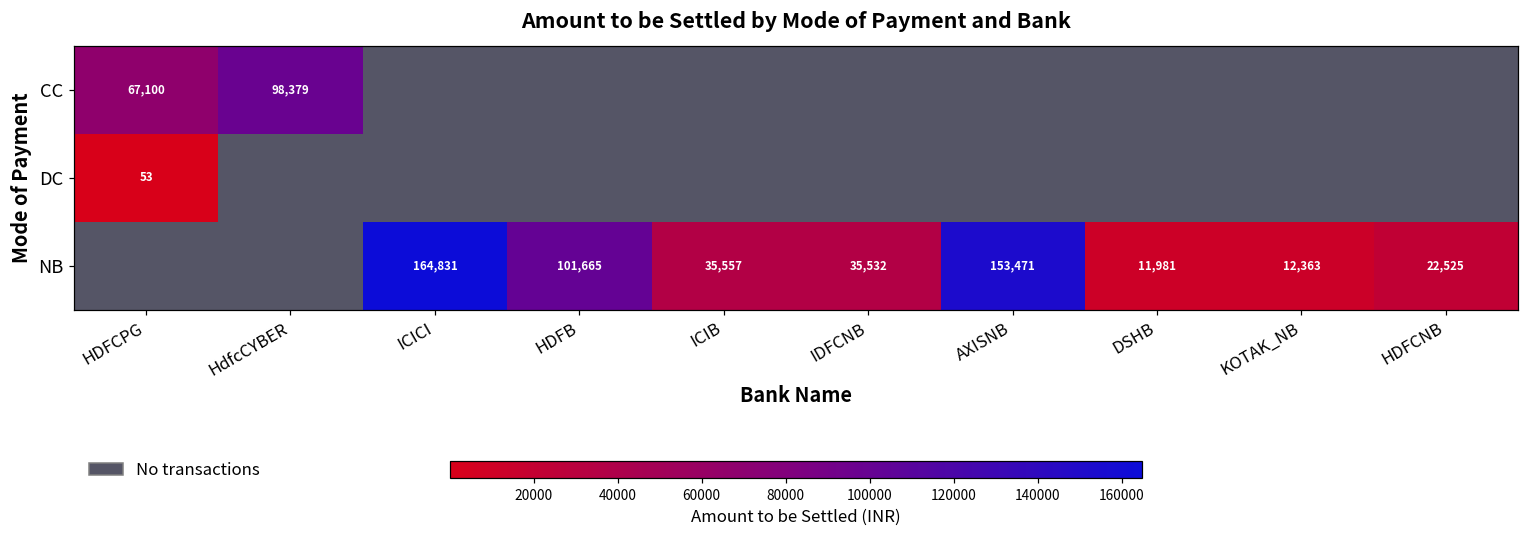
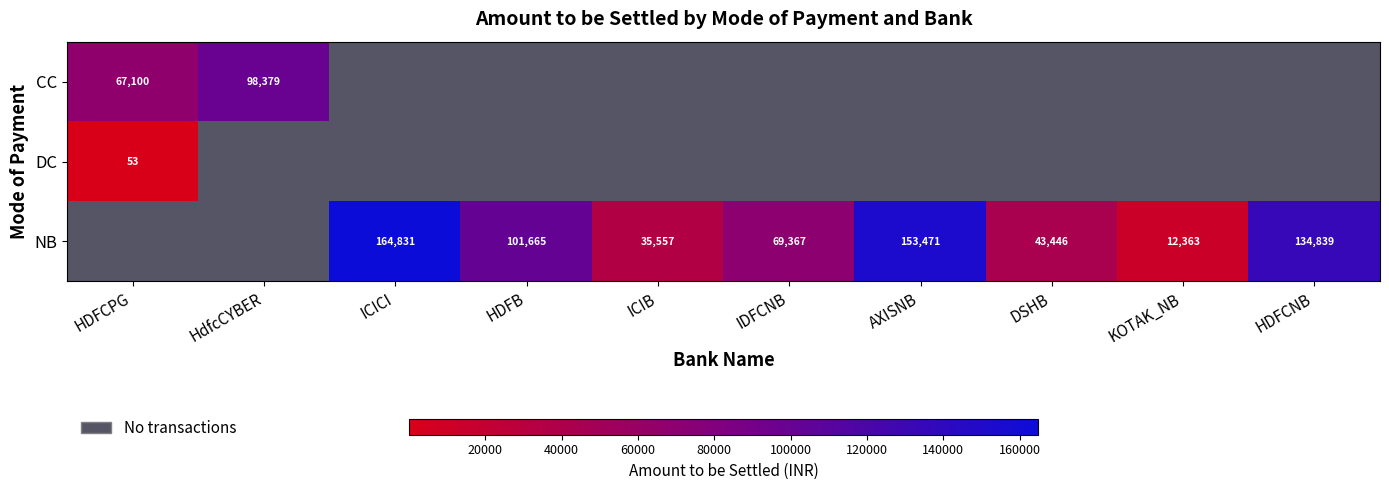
NB, IDFCNB: 35,532 -> 69,367
NB, DSHB: 11,981 -> 43,446
NB, HDFCNB: 22,525 -> 134,839
